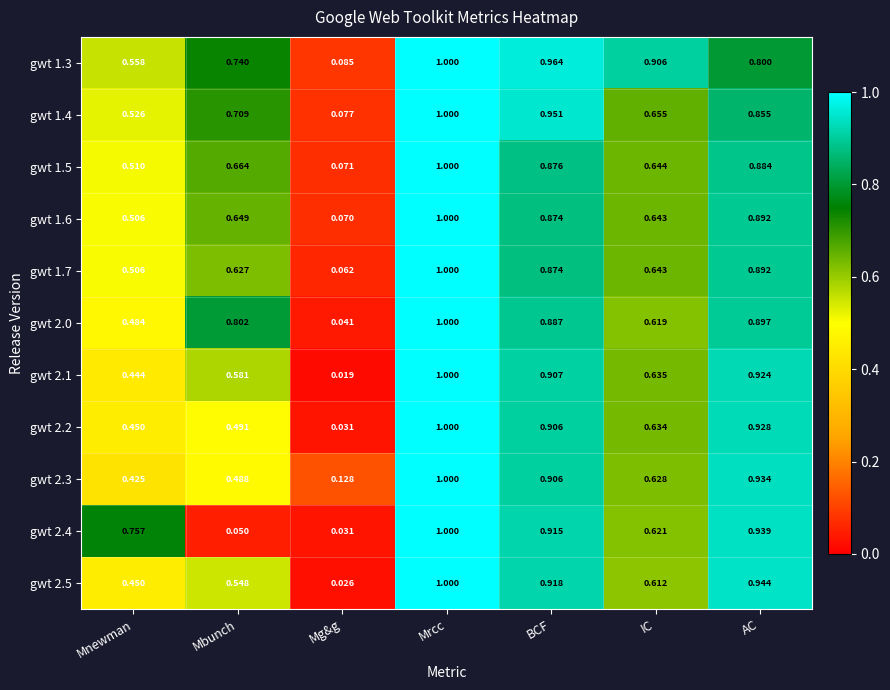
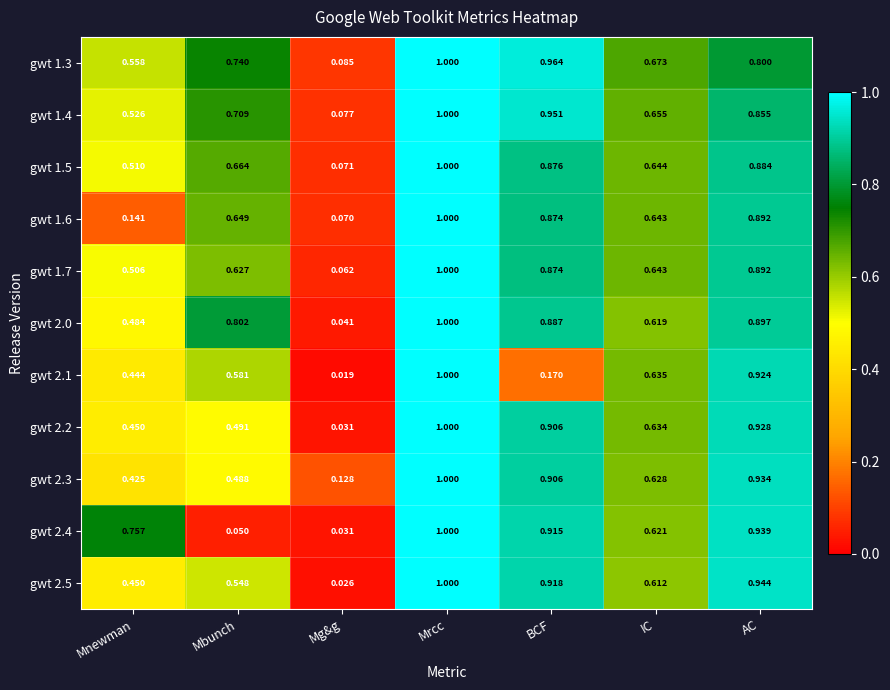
gwt 1.3, IC: 0.906 -> 0.673
gwt 1.6, Mnewman: 0.506 -> 0.141
gwt 2.1, BCF: 0.907 -> 0.170
